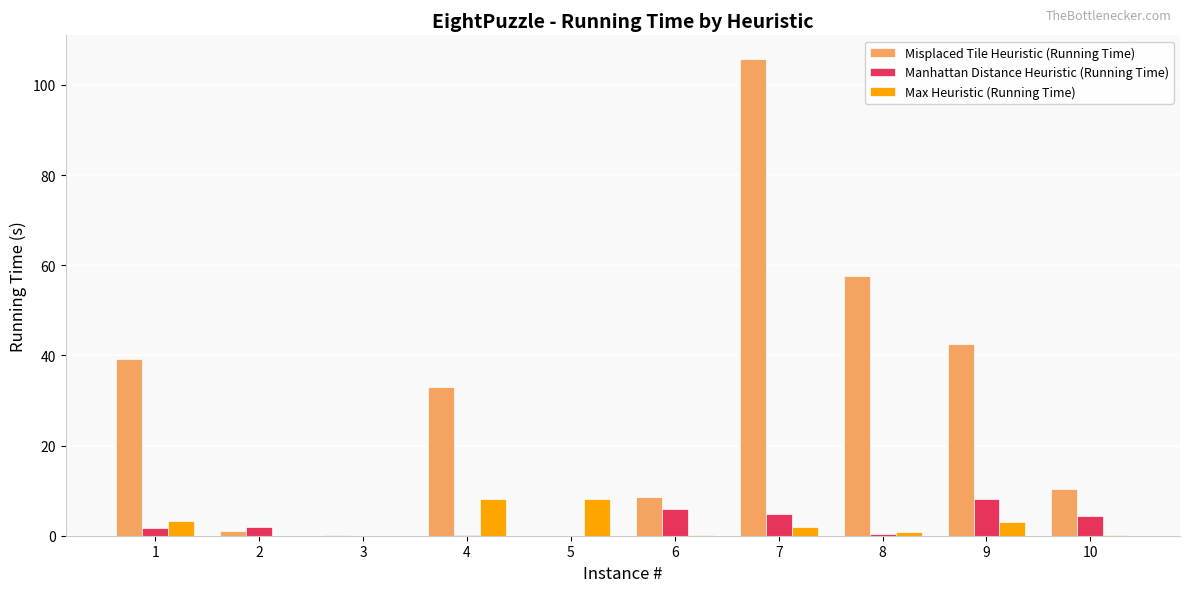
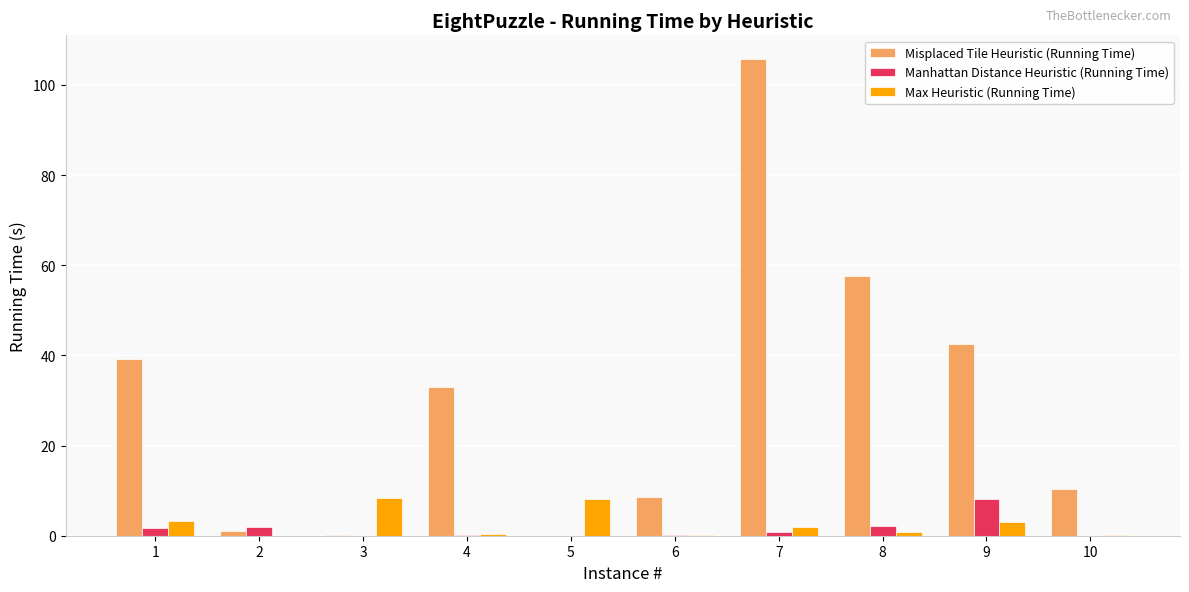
Max Heuristic (Running Time), 3: 0 -> 8
Max Heuristic (Running Time), 4: 8 -> 0
Manhattan Distance Heuristic (Running Time), 6: 6 -> 0
Manhattan Distance Heuristic (Running Time), 7: 5 -> 1
Manhattan Distance Heuristic (Running Time), 8: 0 -> 2
Manhattan Distance Heuristic (Running Time), 10: 4 -> 0
